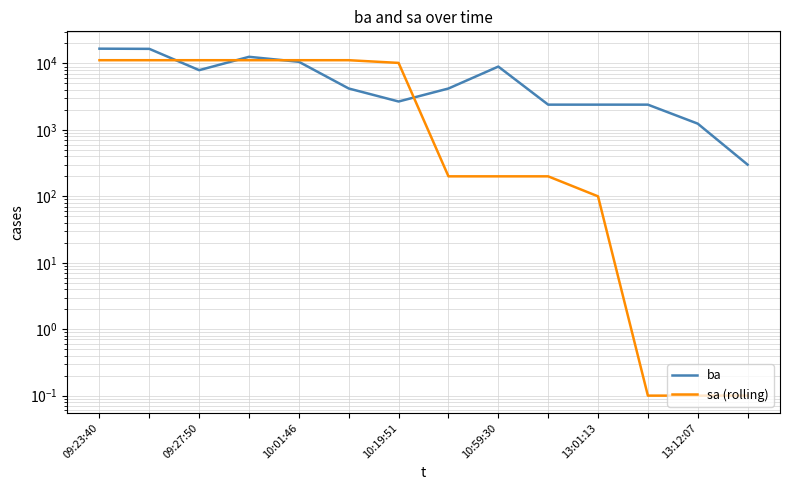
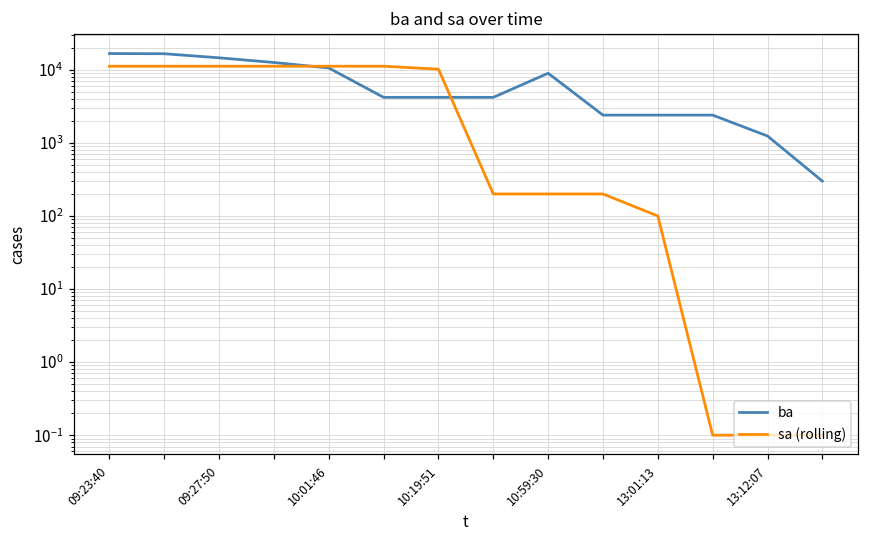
ba, 09:27:50: 8000 -> 15000
ba, 10:19:51: 2700 -> 4000
